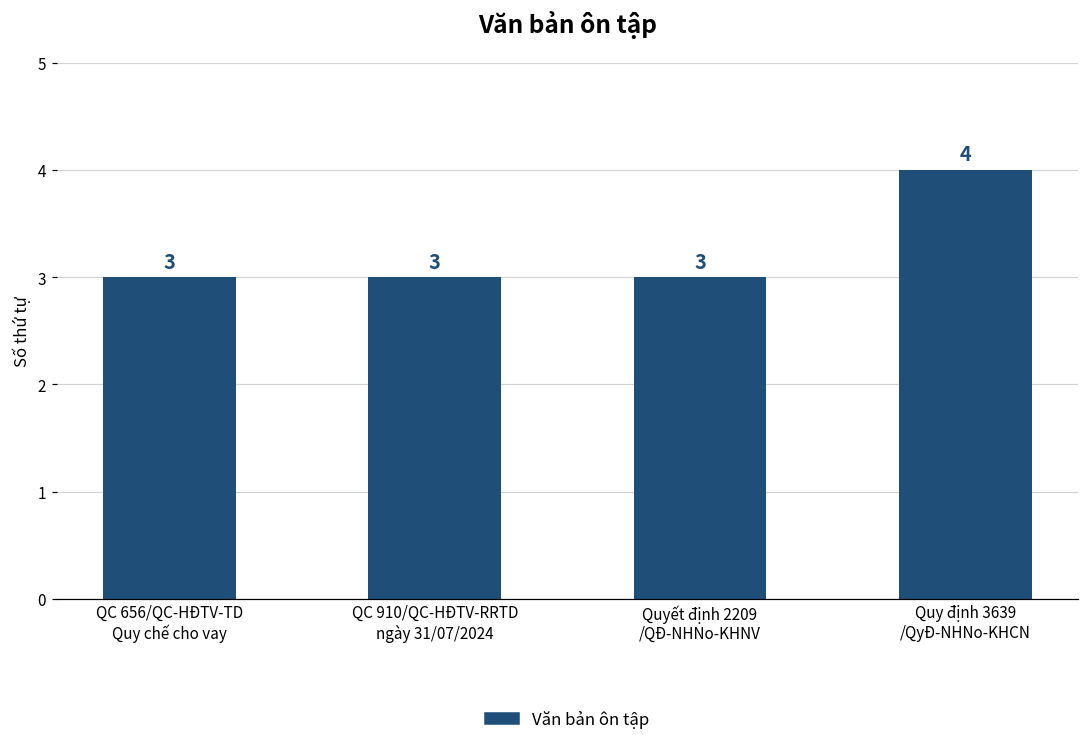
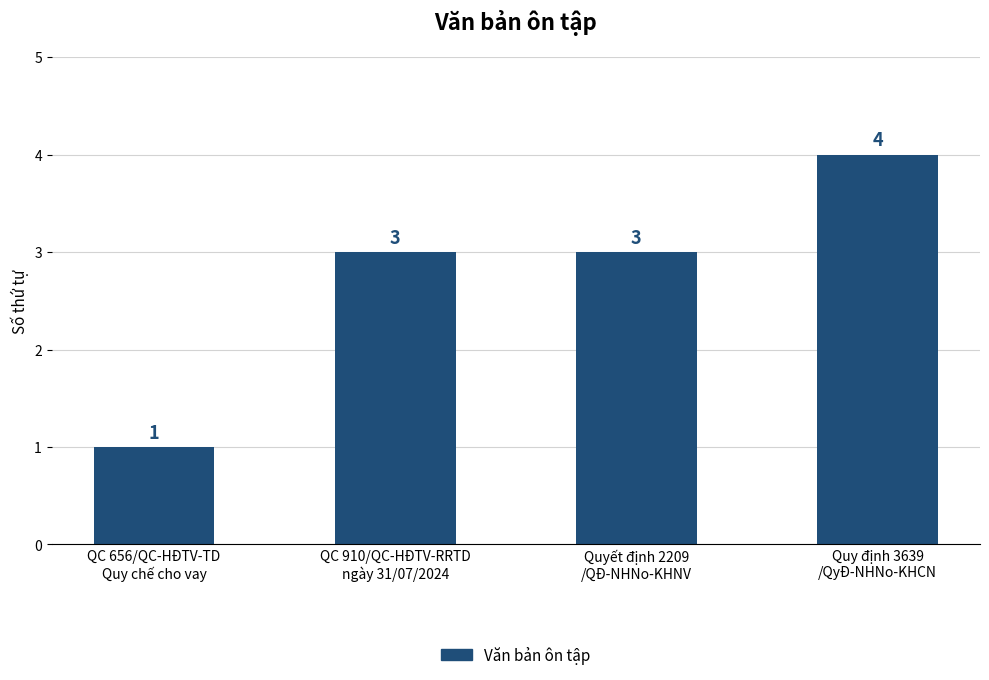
QC 656/QC-HĐTV-TD Quy chế cho vay: 3 -> 1
